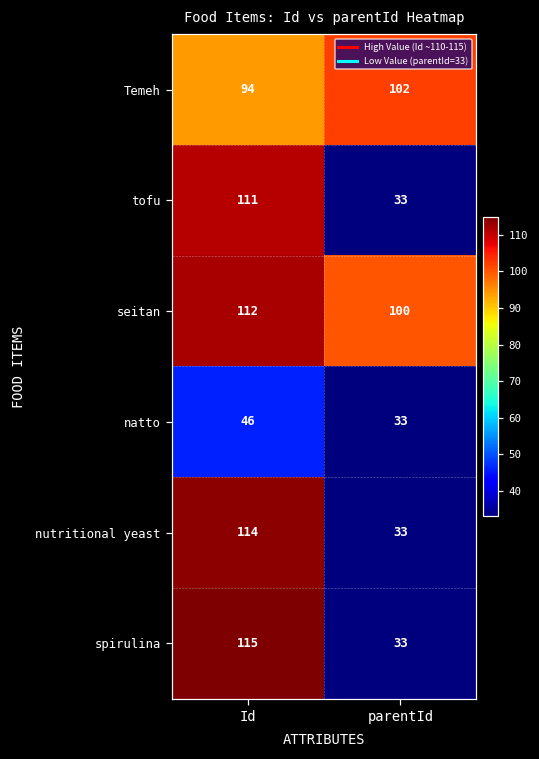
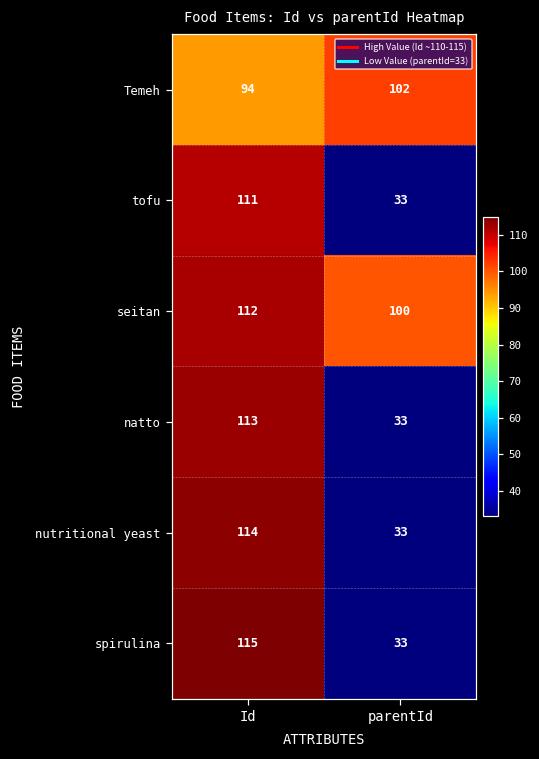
natto, Id: 46 -> 113
